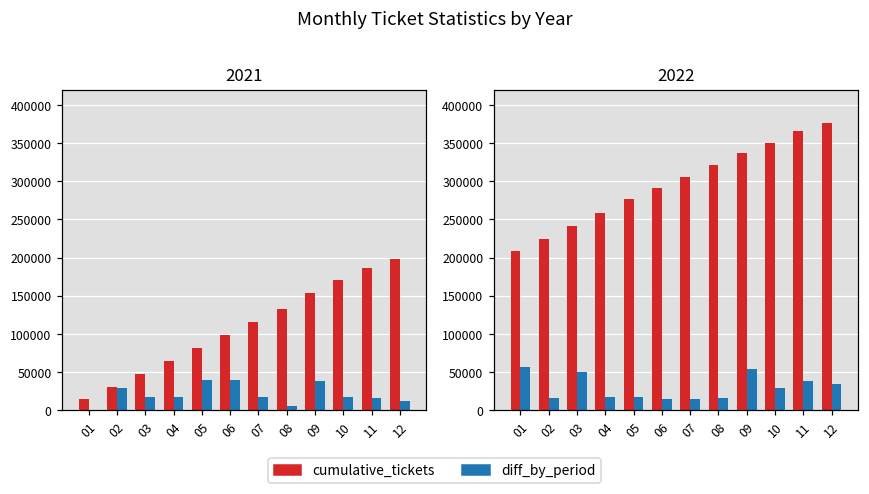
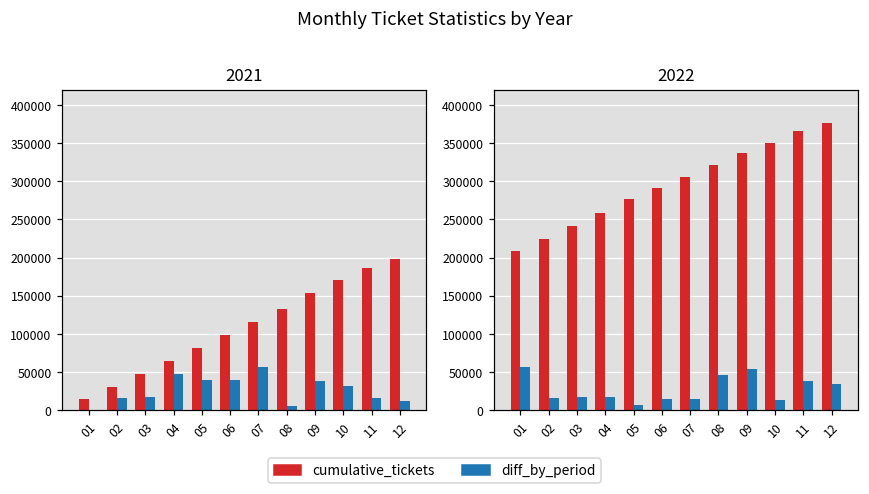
2021, diff_by_period, 02: 30000 -> 20000
2021, diff_by_period, 04: 20000 -> 50000
2021, diff_by_period, 07: 20000 -> 60000
2021, diff_by_period, 10: 20000 -> 30000
2022, diff_by_period, 03: 50000 -> 20000
2022, diff_by_period, 05: 20000 -> 10000
2022, diff_by_period, 08: 20000 -> 50000
2022, diff_by_period, 10: 30000 -> 10000
